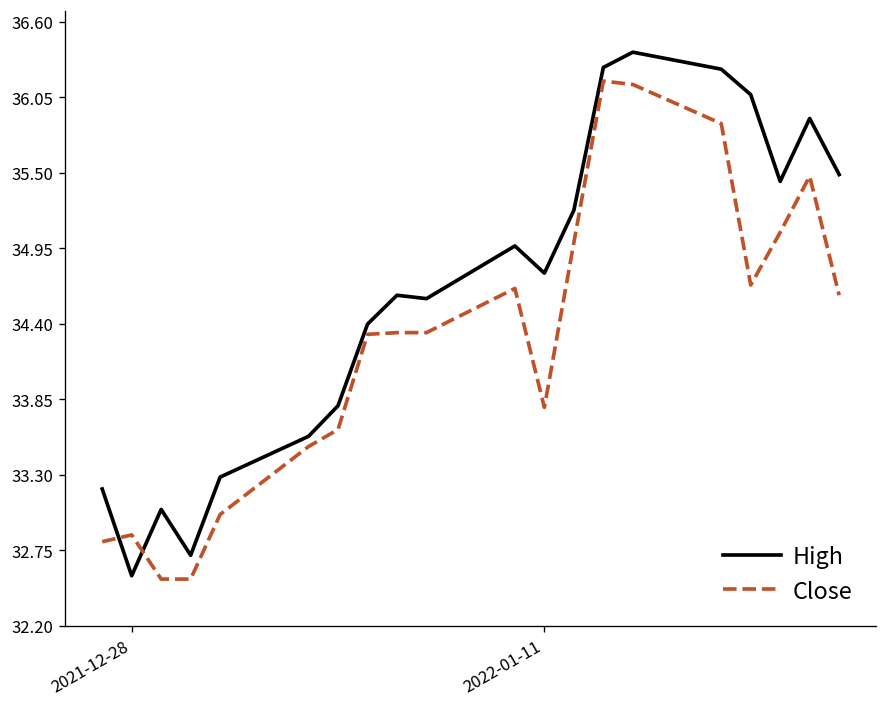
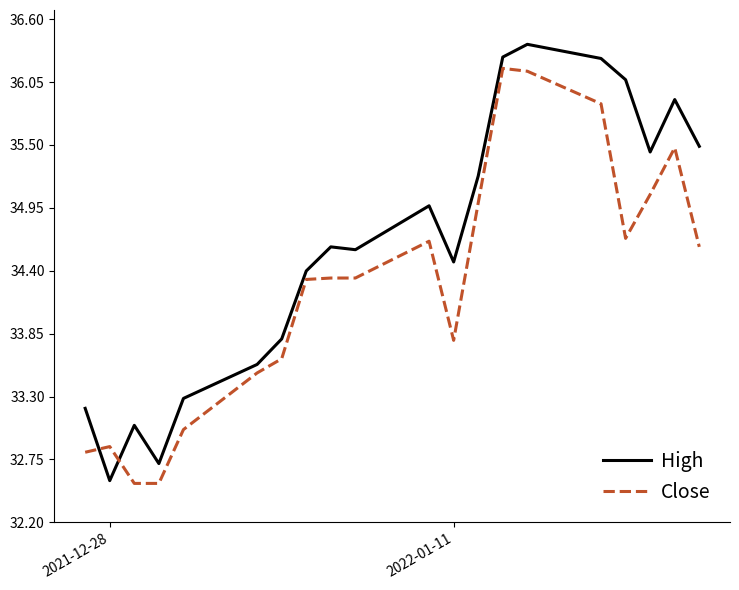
High, 2022-01-11: 34.77 -> 34.48
